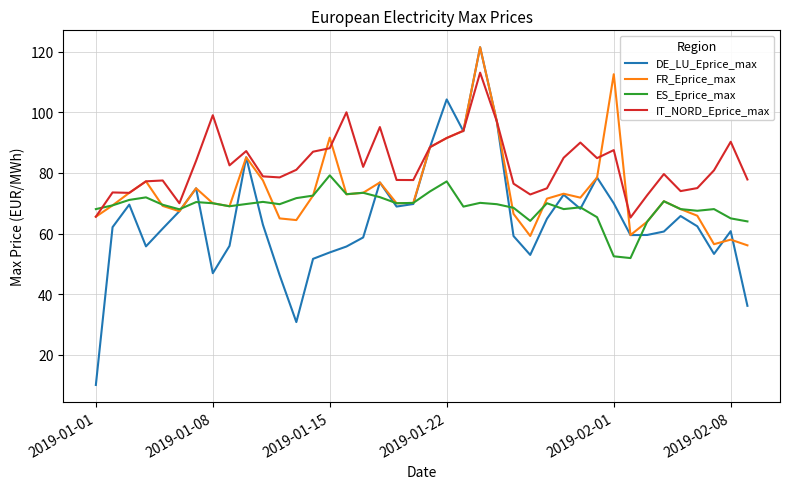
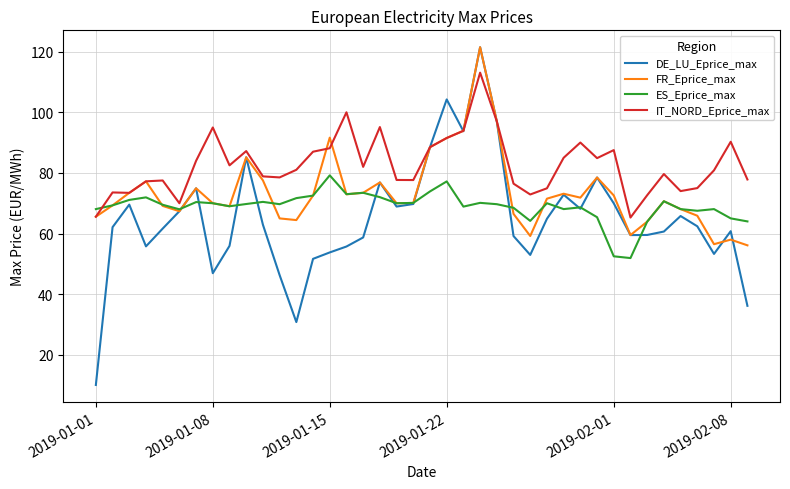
IT_NORD_Eprice_max, 2019-01-08: 99 -> 95
FR_Eprice_max, 2019-02-01: 113 -> 73
